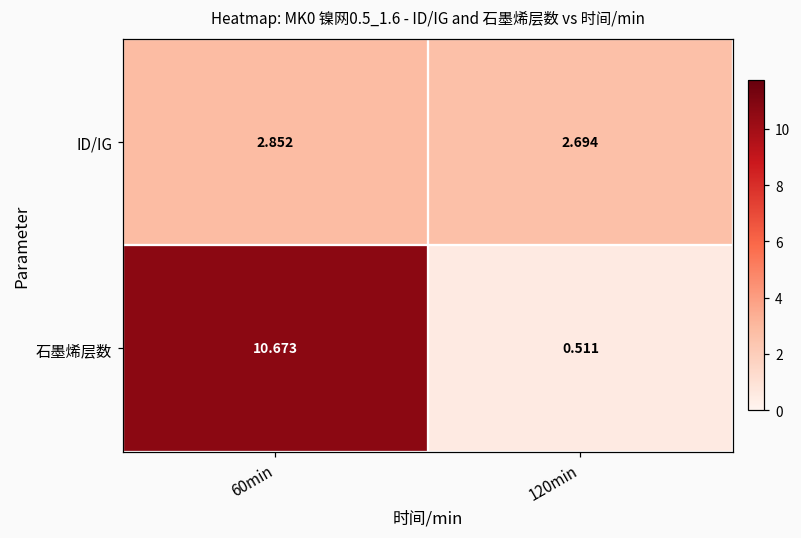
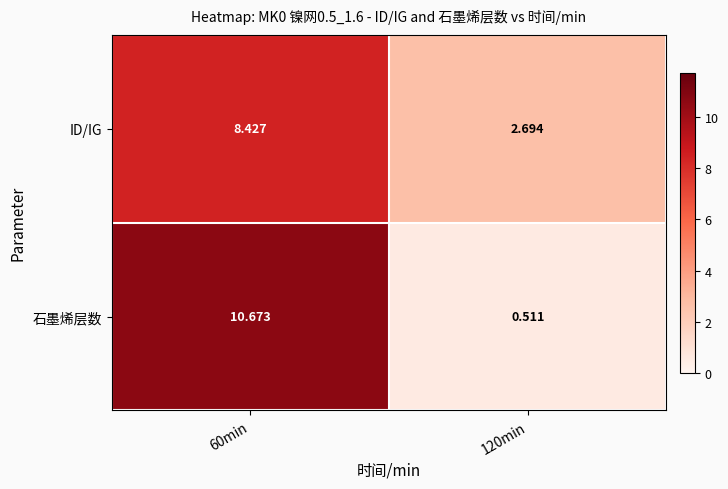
ID/IG, 60min: 2.852 -> 8.427
